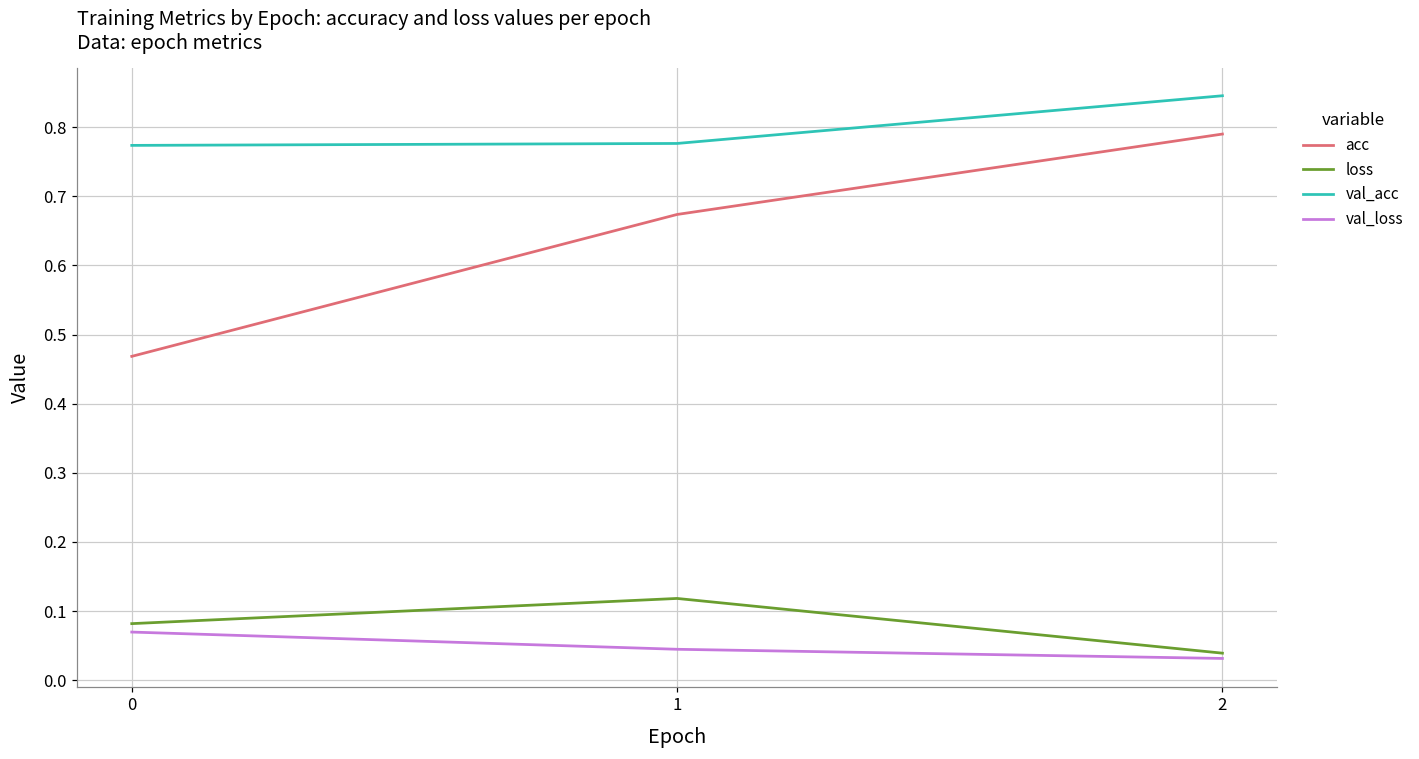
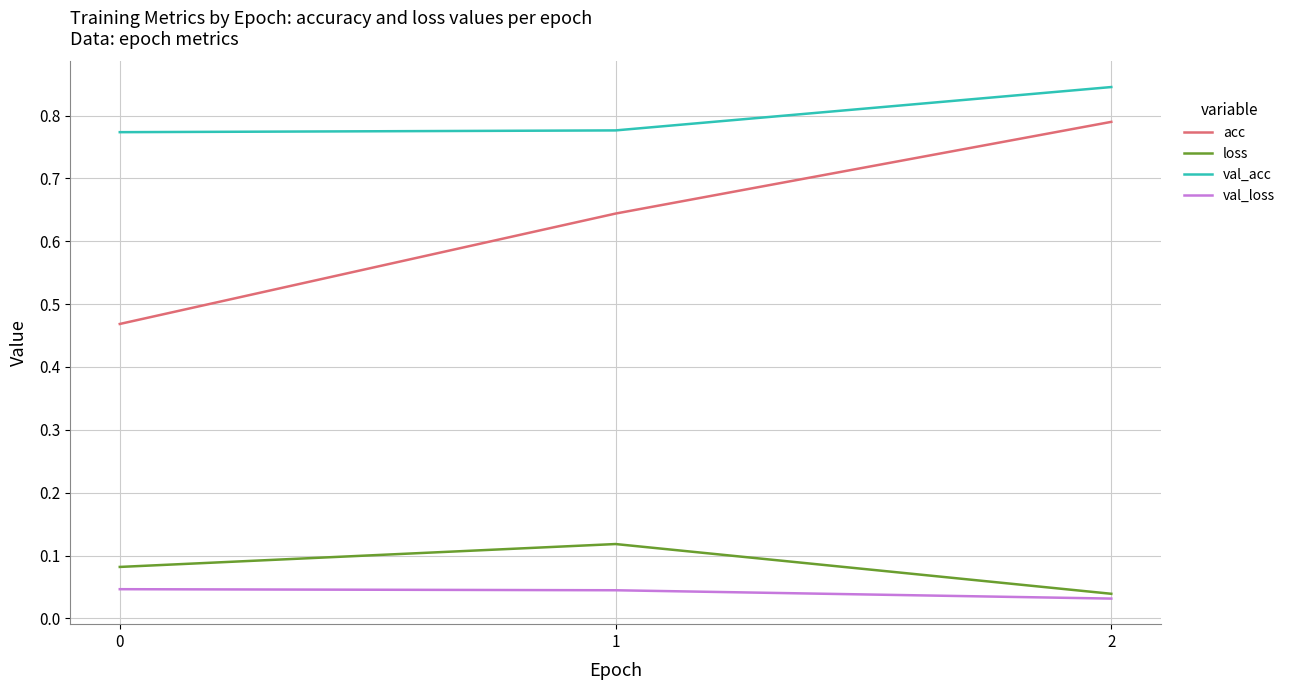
val_loss, 0: 0.07 -> 0.05
acc, 1: 0.67 -> 0.64
